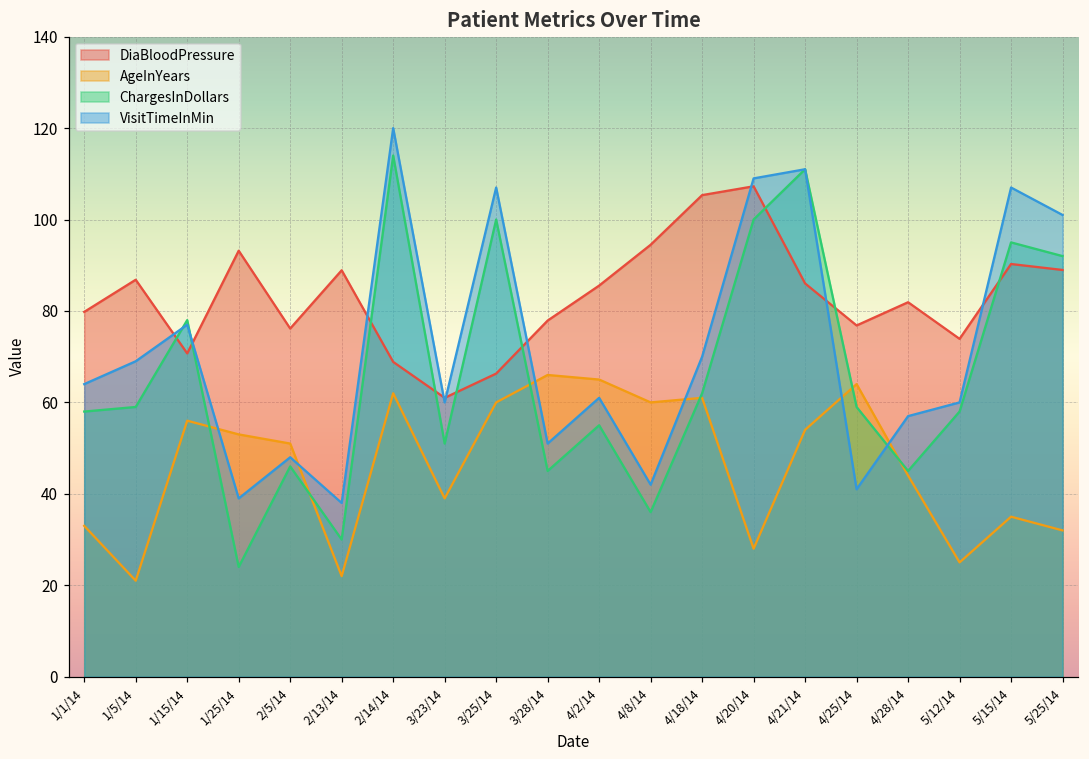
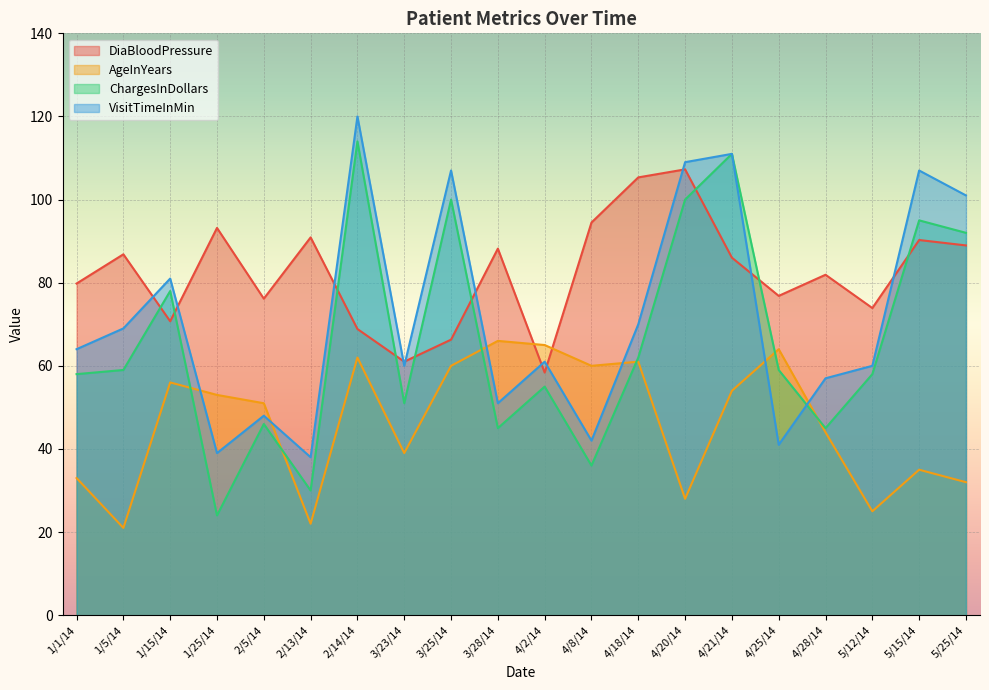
VisitTimeInMin, 1/15/14: 77 -> 81
DiaBloodPressure, 2/13/14: 89 -> 91
DiaBloodPressure, 3/28/14: 78 -> 88
DiaBloodPressure, 4/2/14: 86 -> 58
